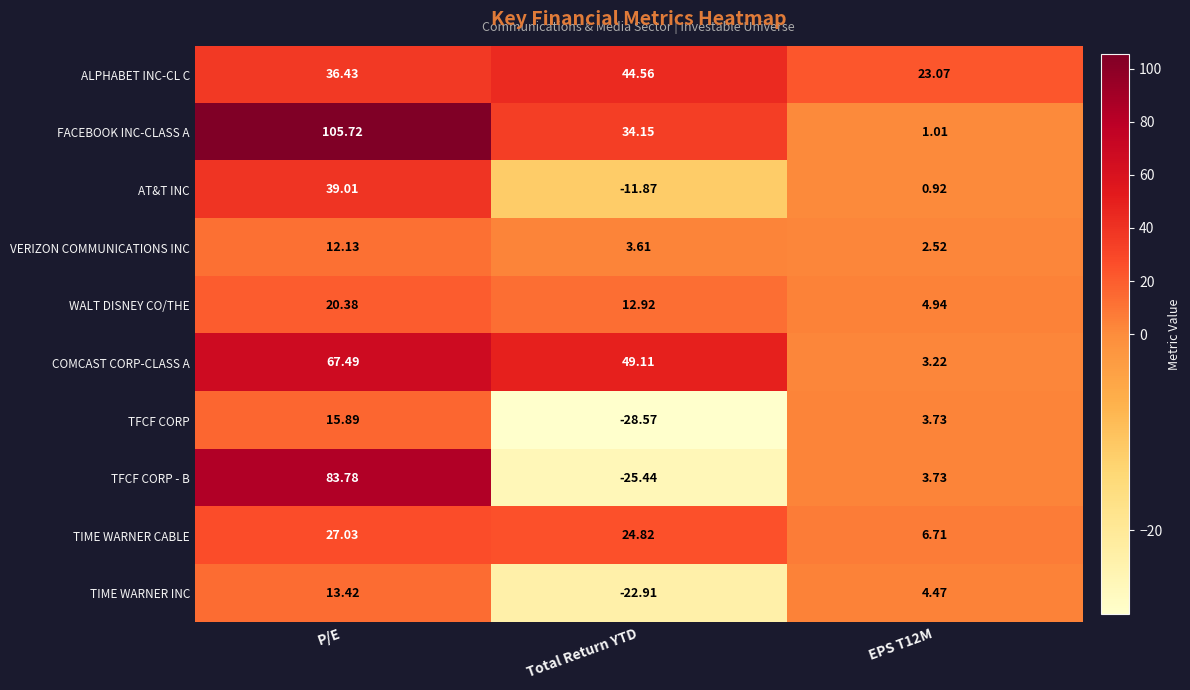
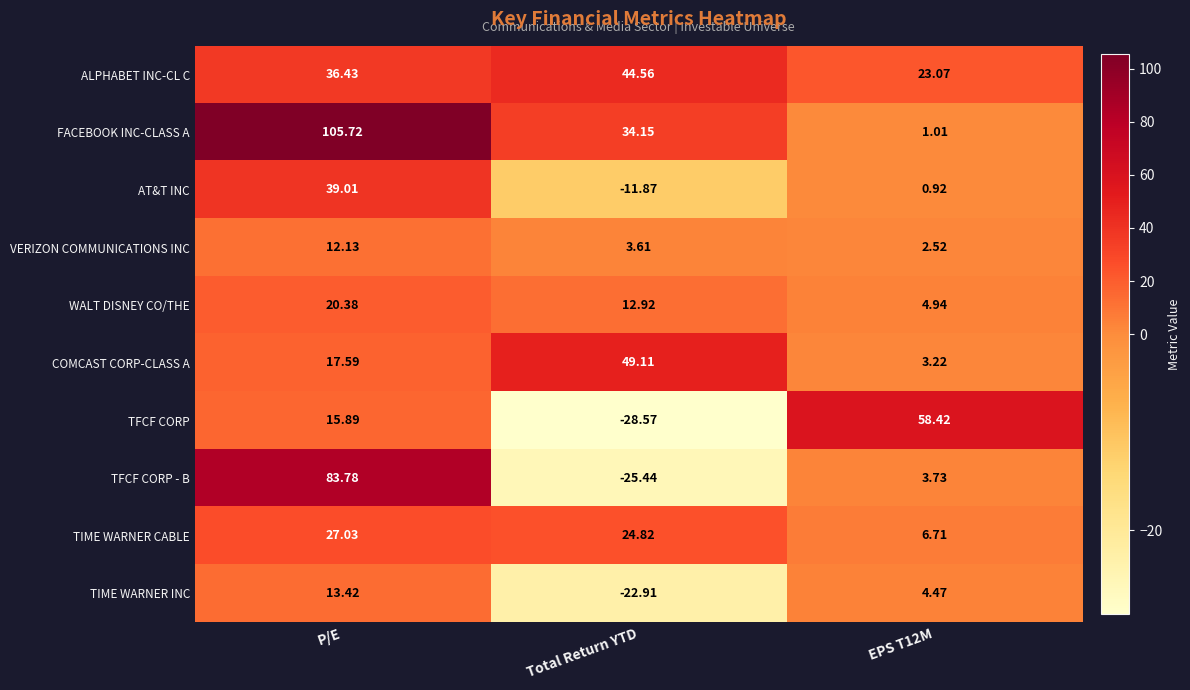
COMCAST CORP-CLASS A, P/E: 67.49 -> 17.59
TFCF CORP, EPS T12M: 3.73 -> 58.42
